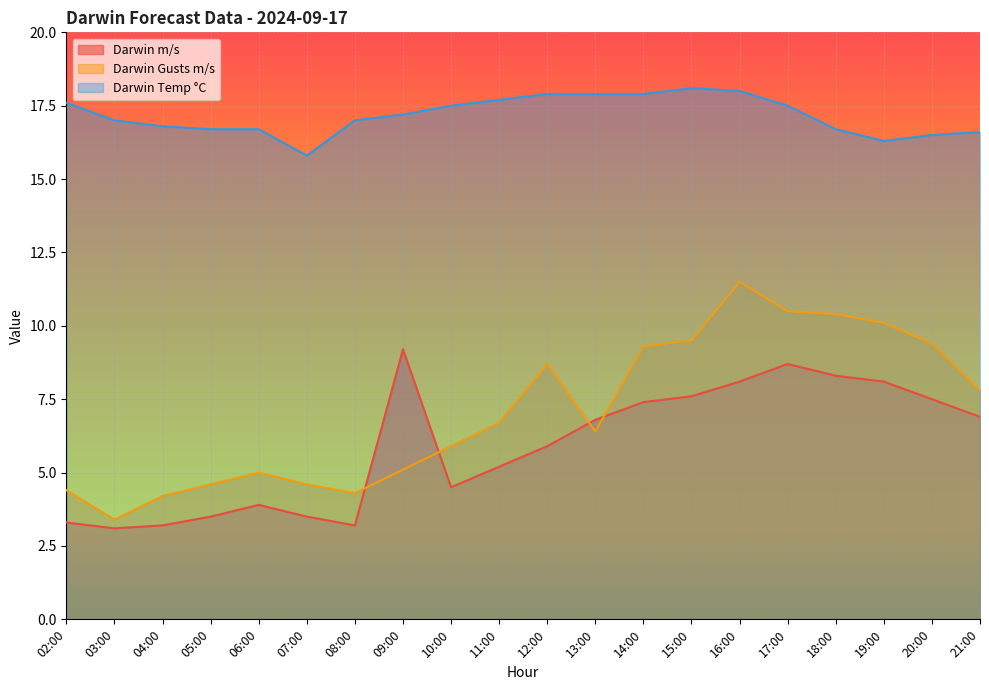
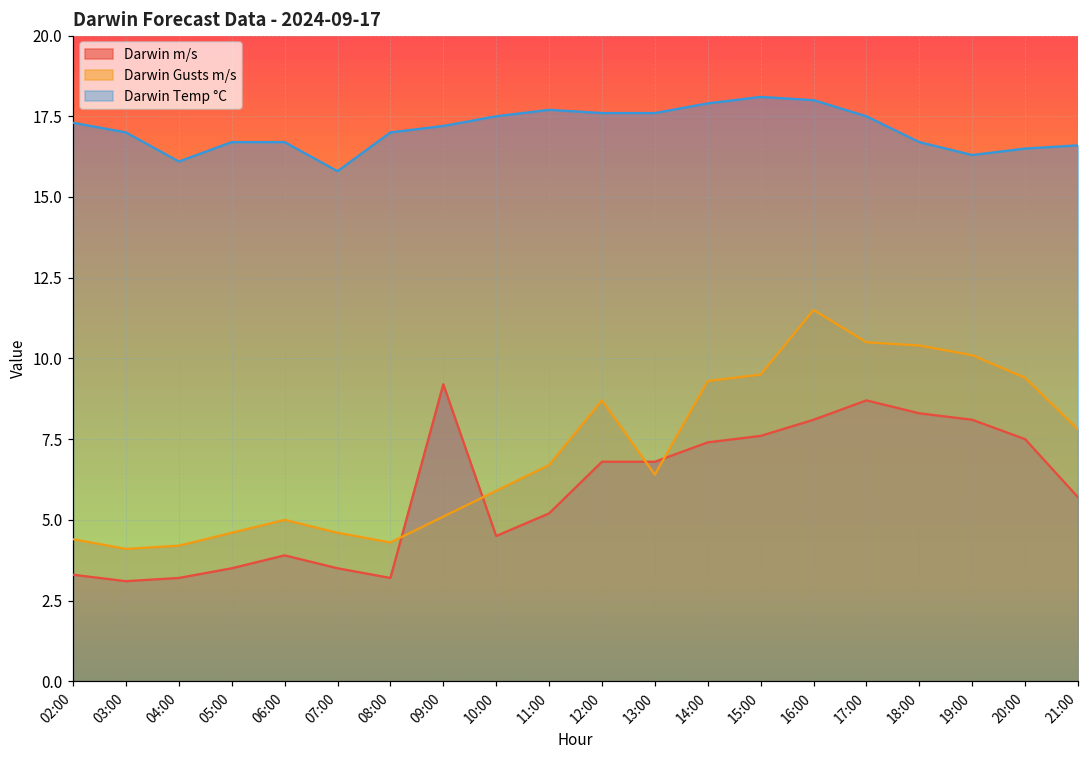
Darwin Temp °C, 02:00: 17.6 -> 17.3
Darwin Gusts m/s, 03:00: 3.4 -> 4.1
Darwin Temp °C, 04:00: 16.8 -> 16.1
Darwin m/s, 12:00: 5.9 -> 6.8
Darwin Temp °C, 12:00: 17.9 -> 17.6
Darwin Temp °C, 13:00: 17.9 -> 17.6
Darwin m/s, 21:00: 6.9 -> 5.7
